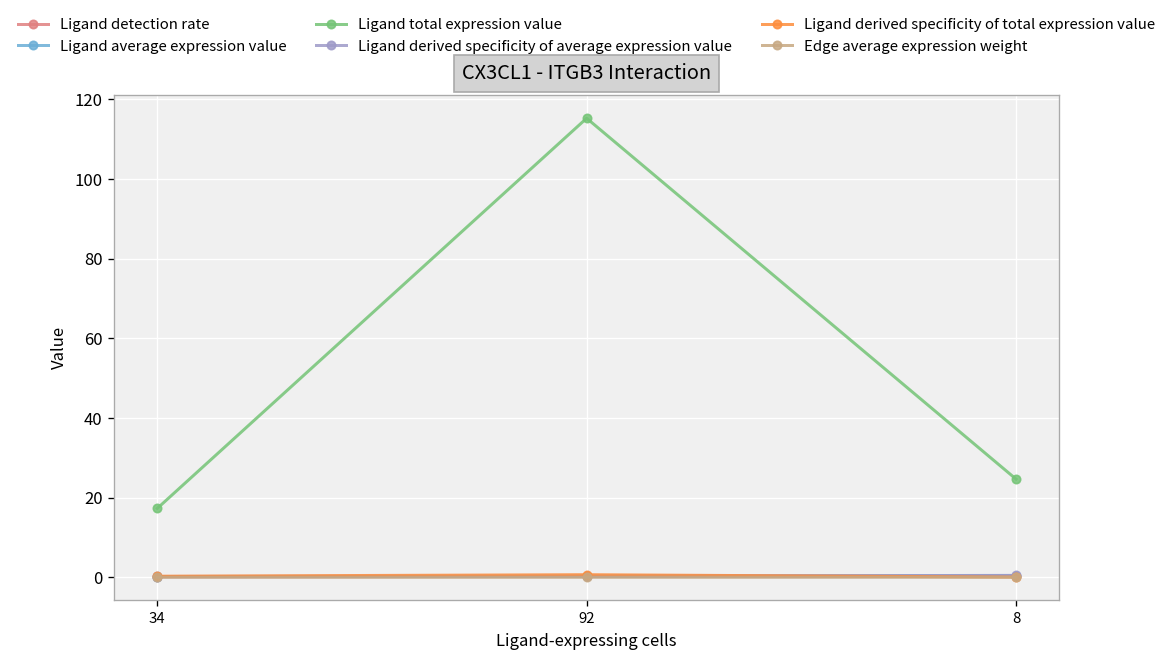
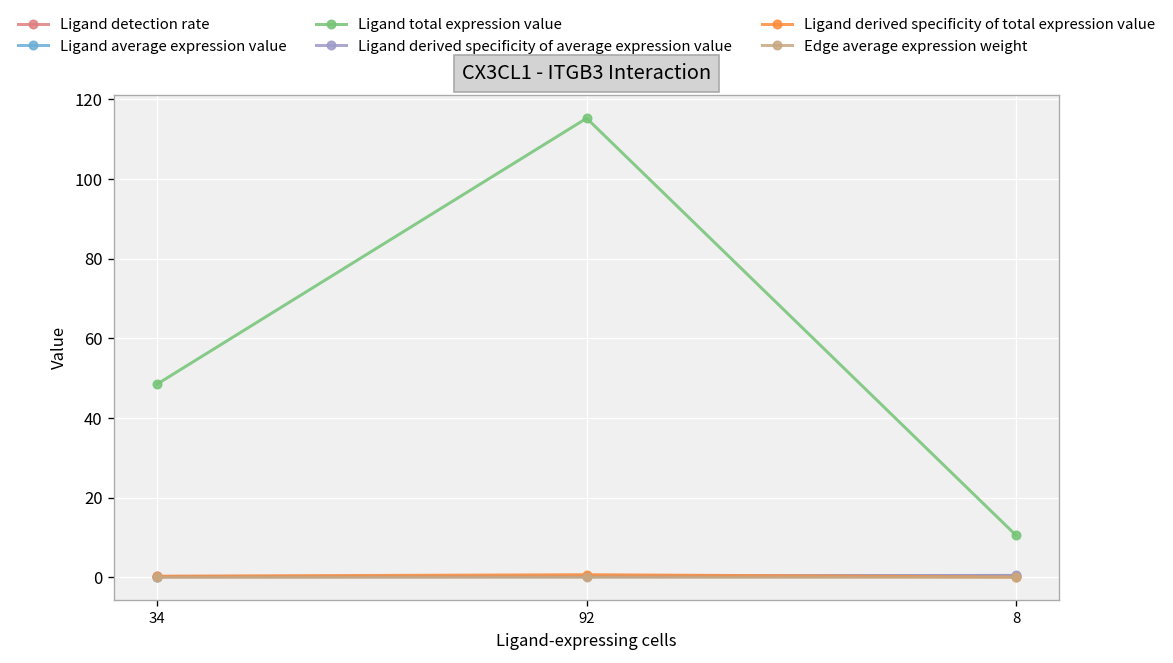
Ligand total expression value, 34: 17 -> 49
Ligand total expression value, 8: 25 -> 11
